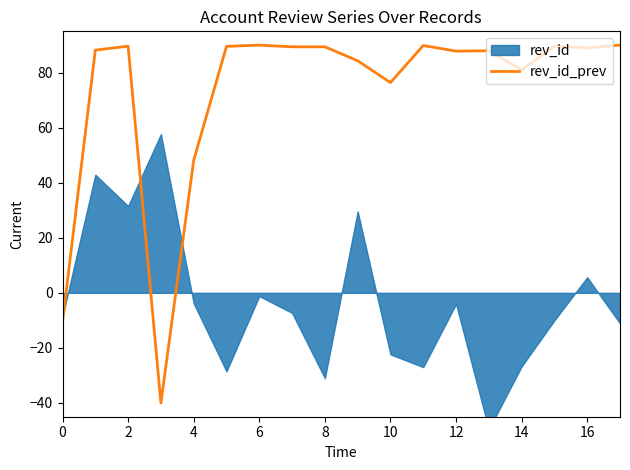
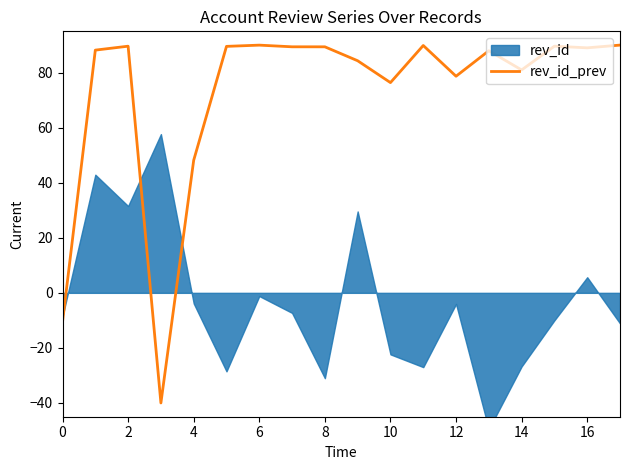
rev_id_prev, 12: 88 -> 79
